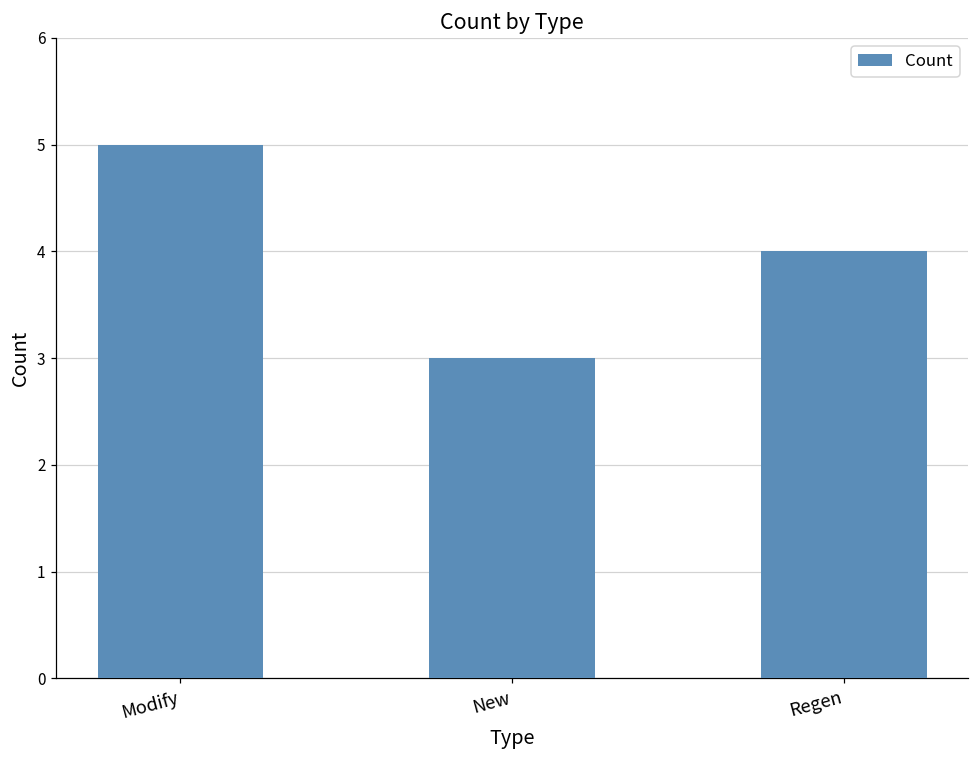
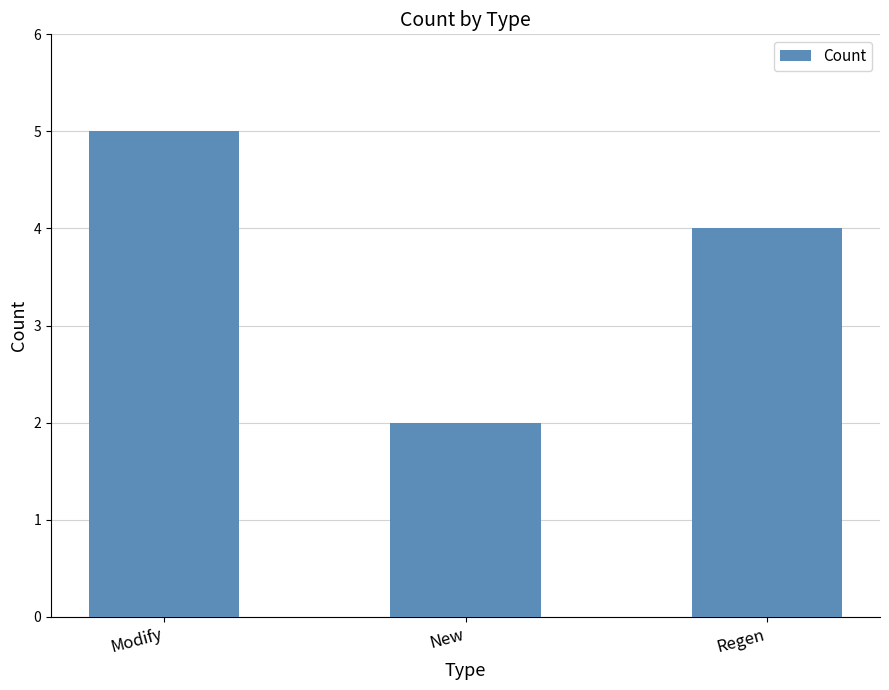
New: 3 -> 2
